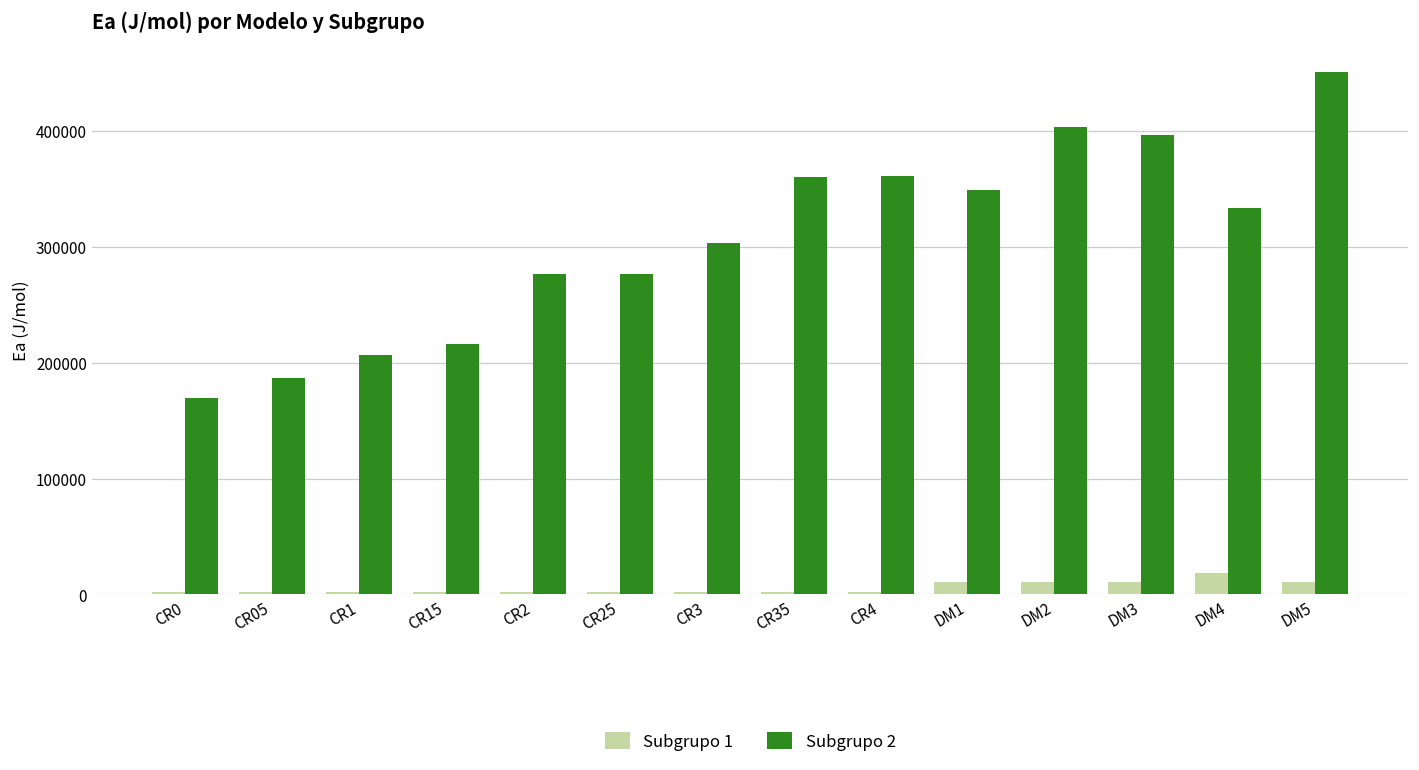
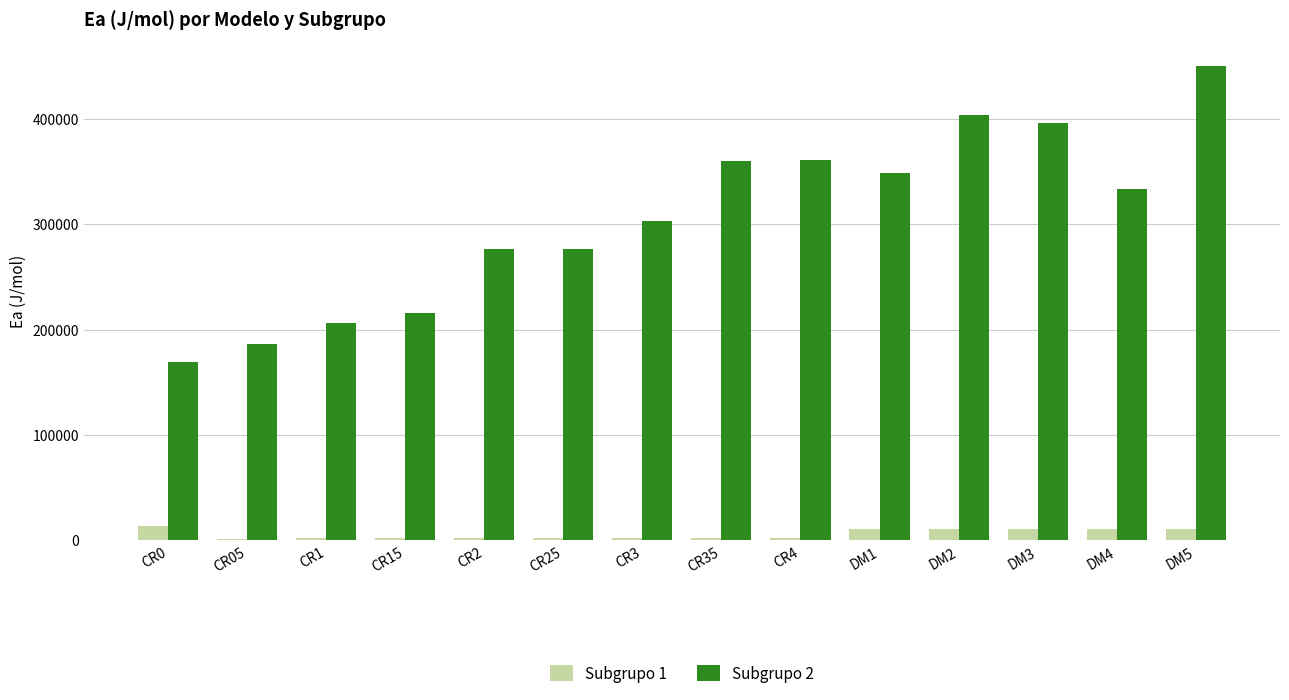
Subgrupo 1, CR0: 2000 -> 14000
Subgrupo 1, DM4: 19000 -> 11000
